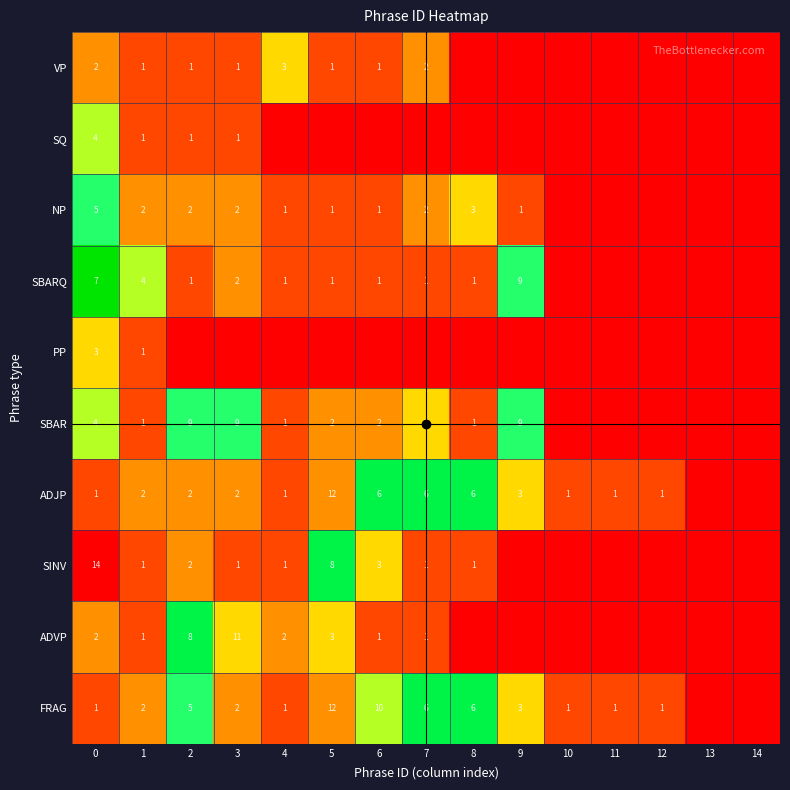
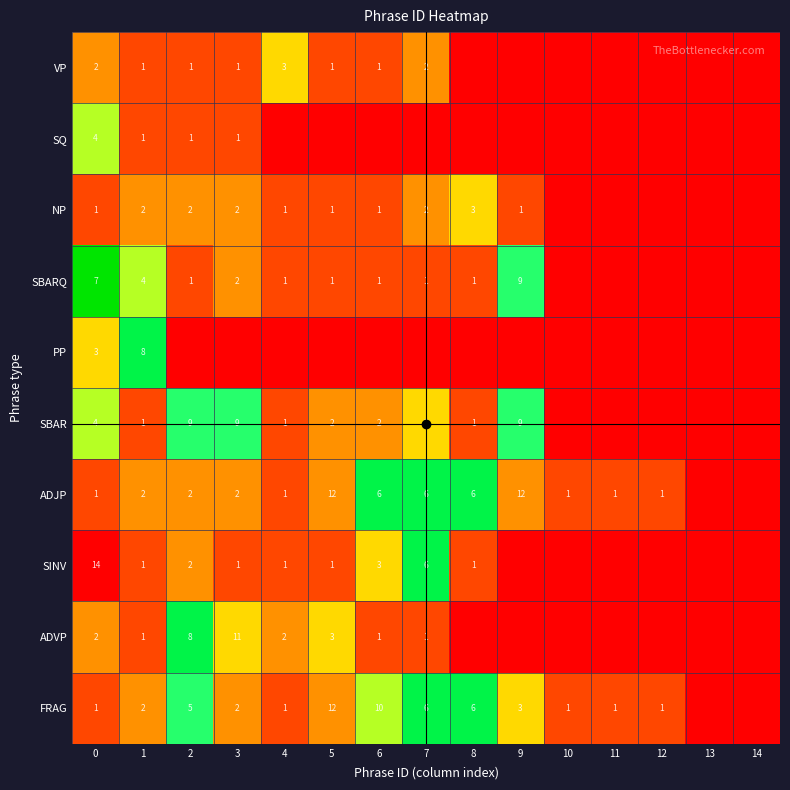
NP, 0: 5 -> 1
PP, 1: 1 -> 8
ADJP, 9: 3 -> 12
SINV, 5: 8 -> 1
SINV, 7: 1 -> 6
